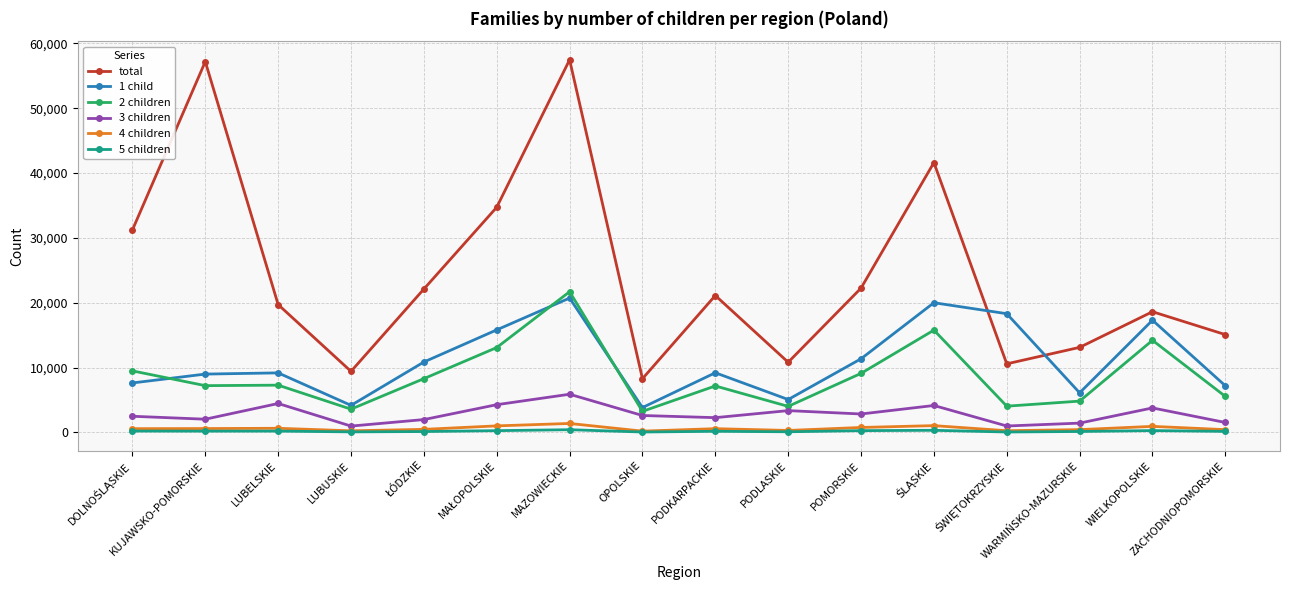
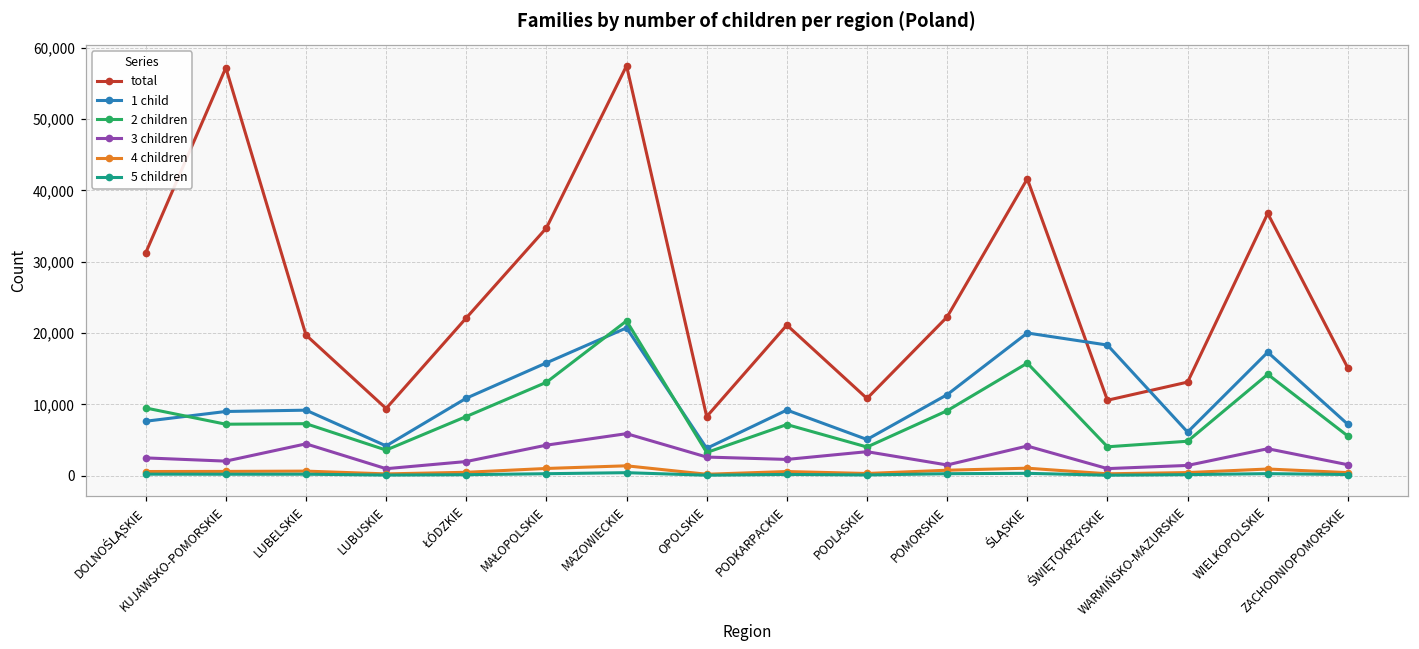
3 children, POMORSKIE: 3,000 -> 2,000
total, WIELKOPOLSKIE: 19,000 -> 37,000
